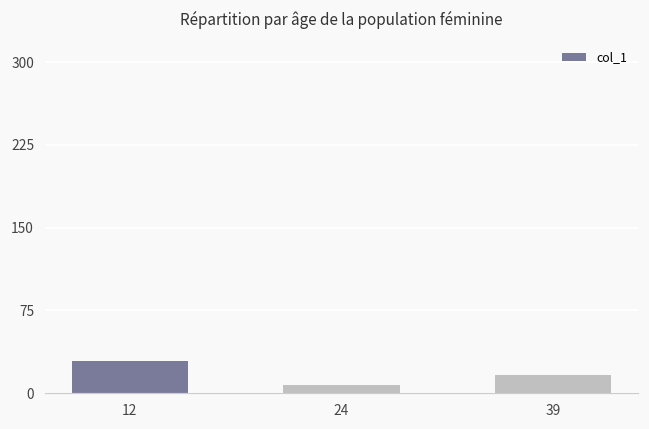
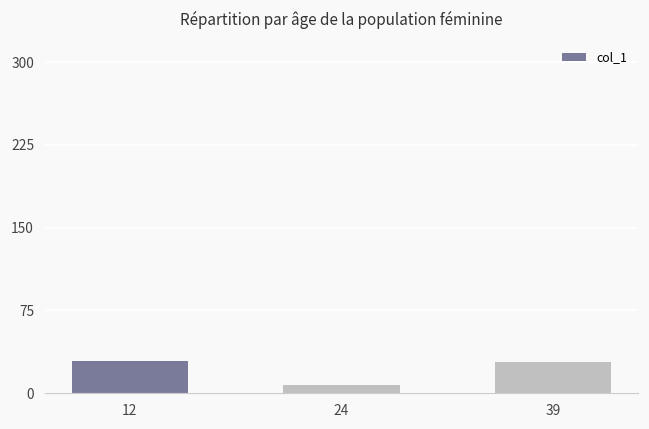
39: 16 -> 28
